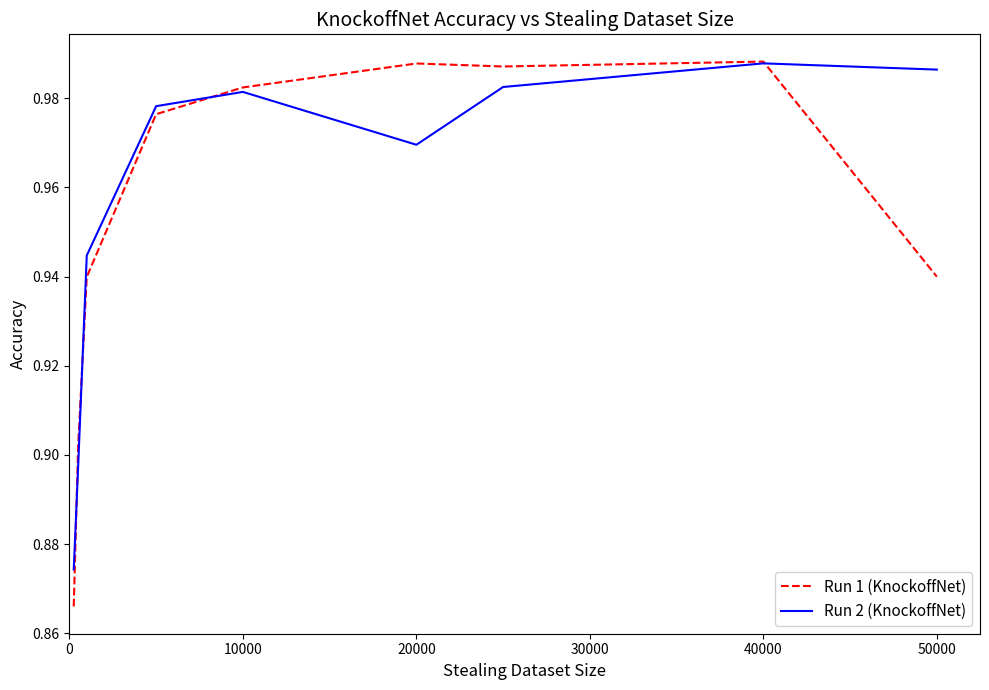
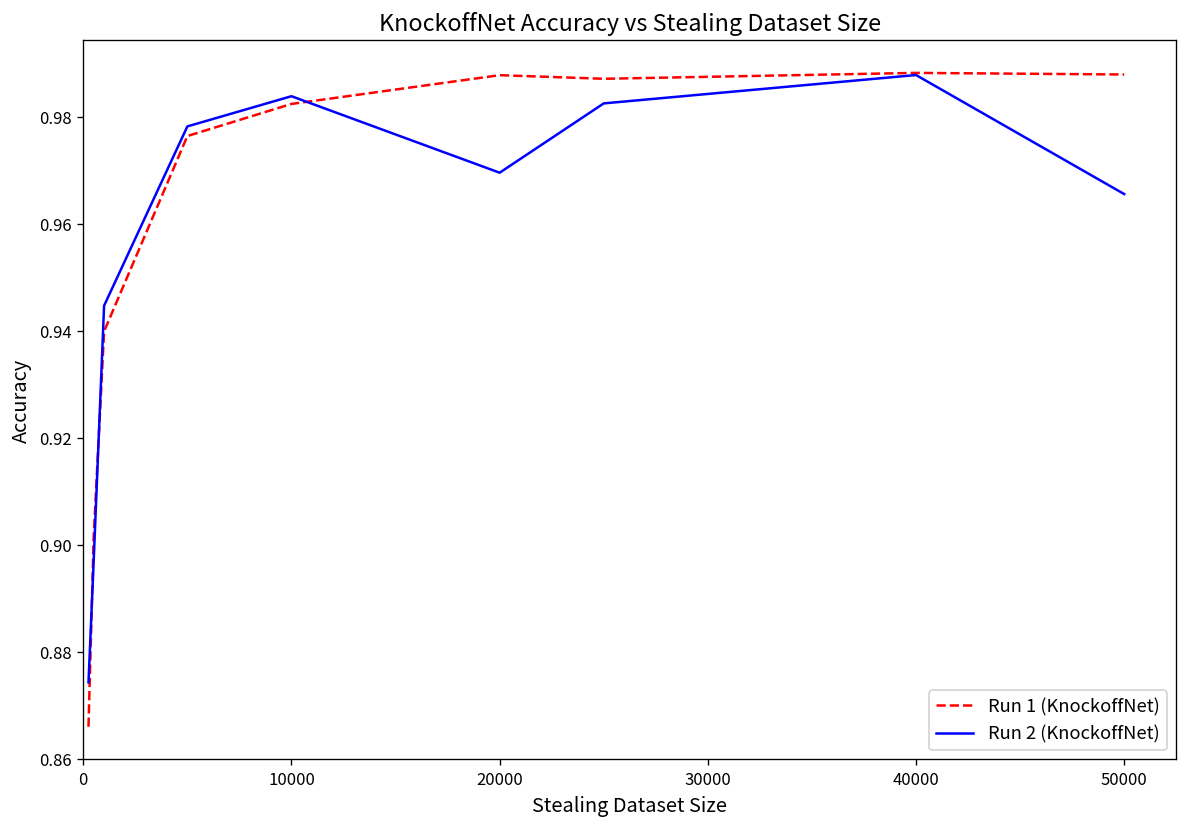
Run 2 (KnockoffNet), 10000: 0.981 -> 0.984
Run 1 (KnockoffNet), 50000: 0.940 -> 0.988
Run 2 (KnockoffNet), 50000: 0.986 -> 0.966
